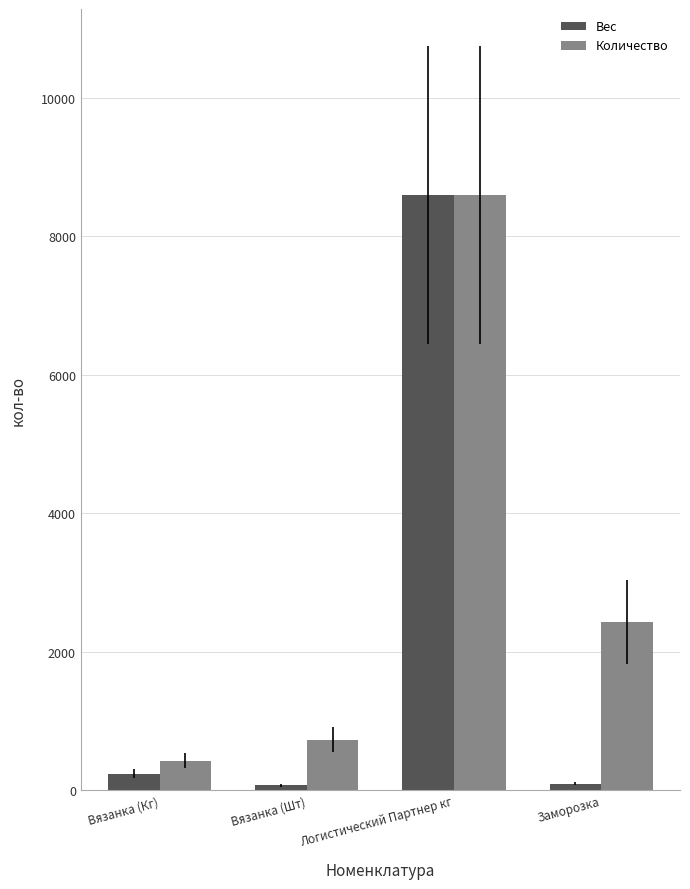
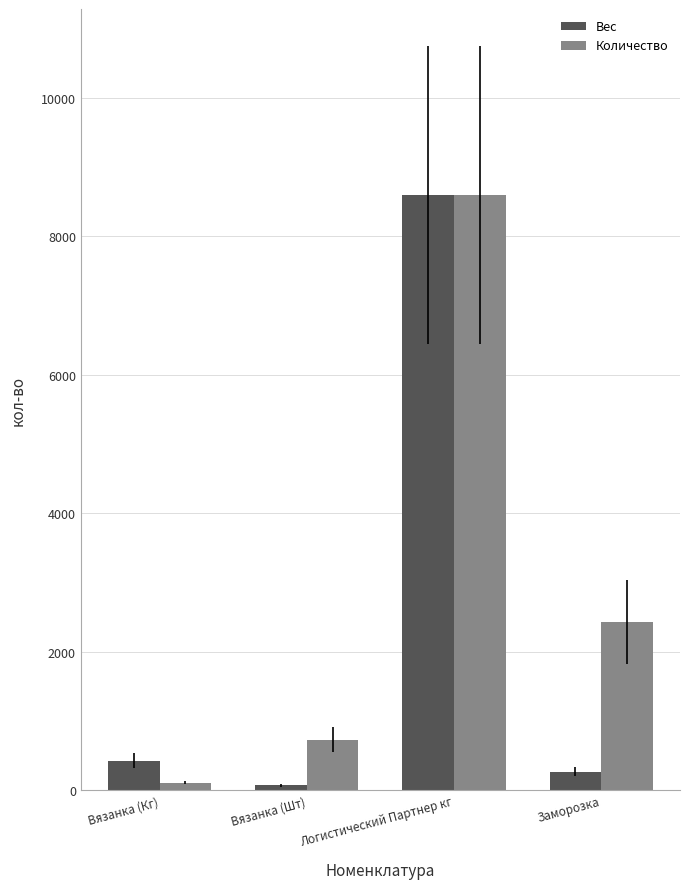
Вес, Вязанка (Кг): 200 -> 400
Количество, Вязанка (Кг): 400 -> 100
Вес, Заморозка: 100 -> 300
